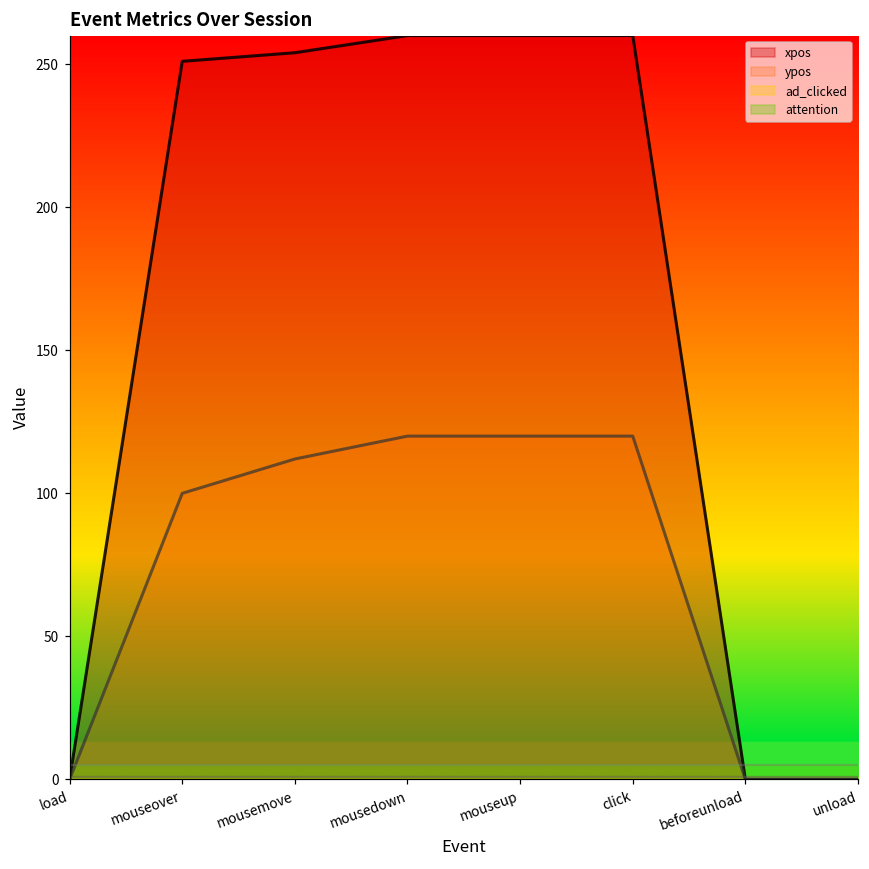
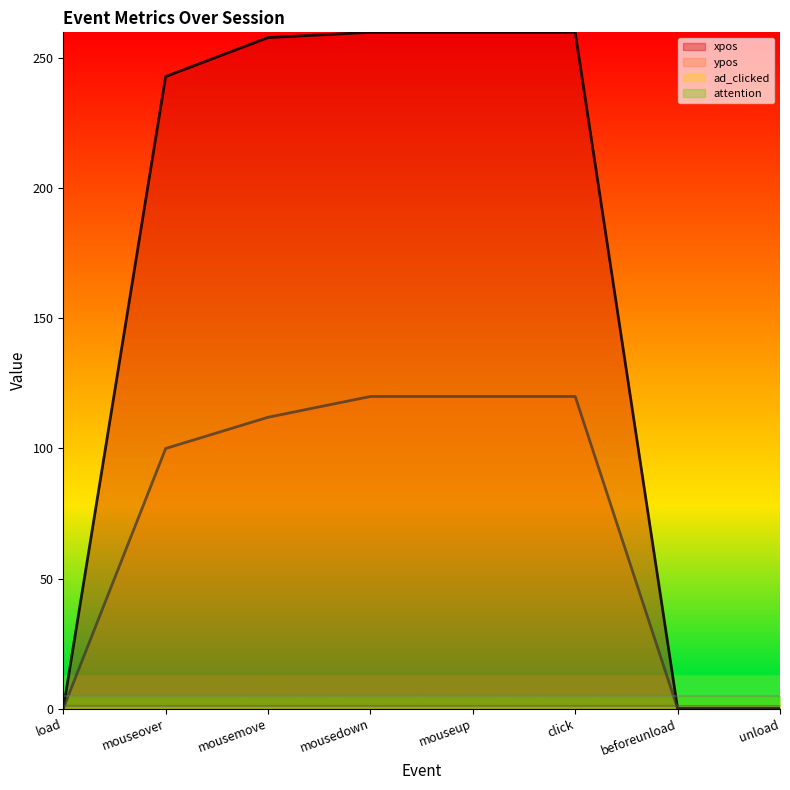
xpos, mouseover: 251 -> 243
xpos, mousemove: 254 -> 258
